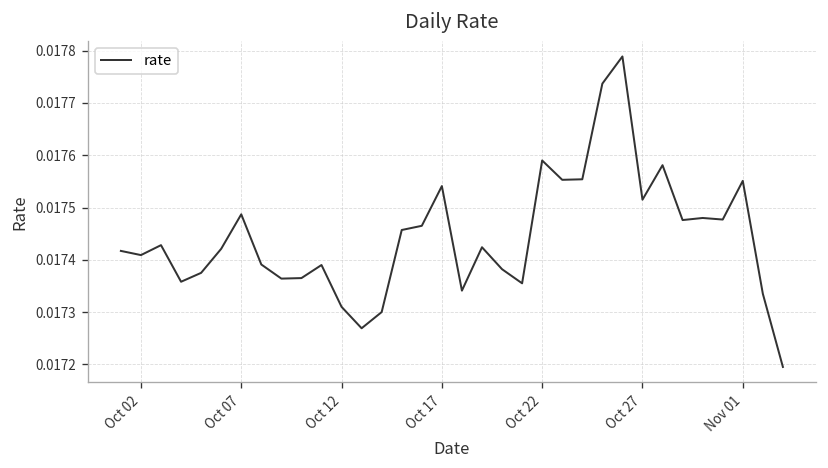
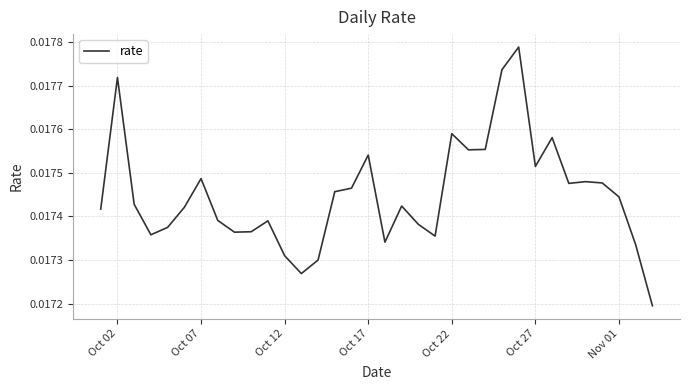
Oct 02: 0.01741 -> 0.01772
Nov 01: 0.01755 -> 0.01745
